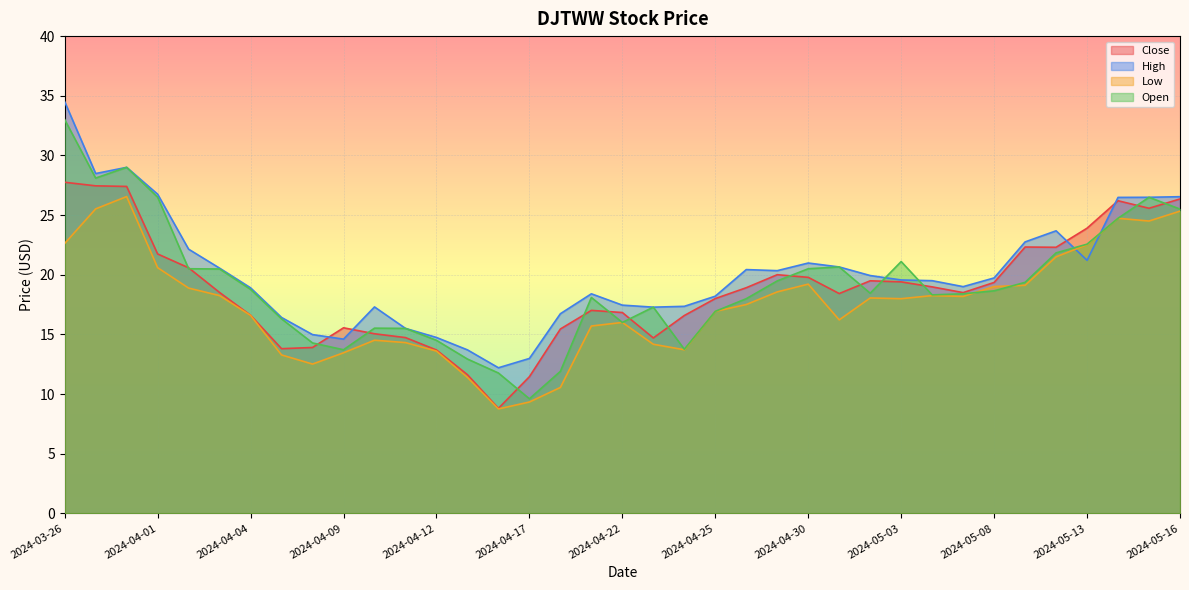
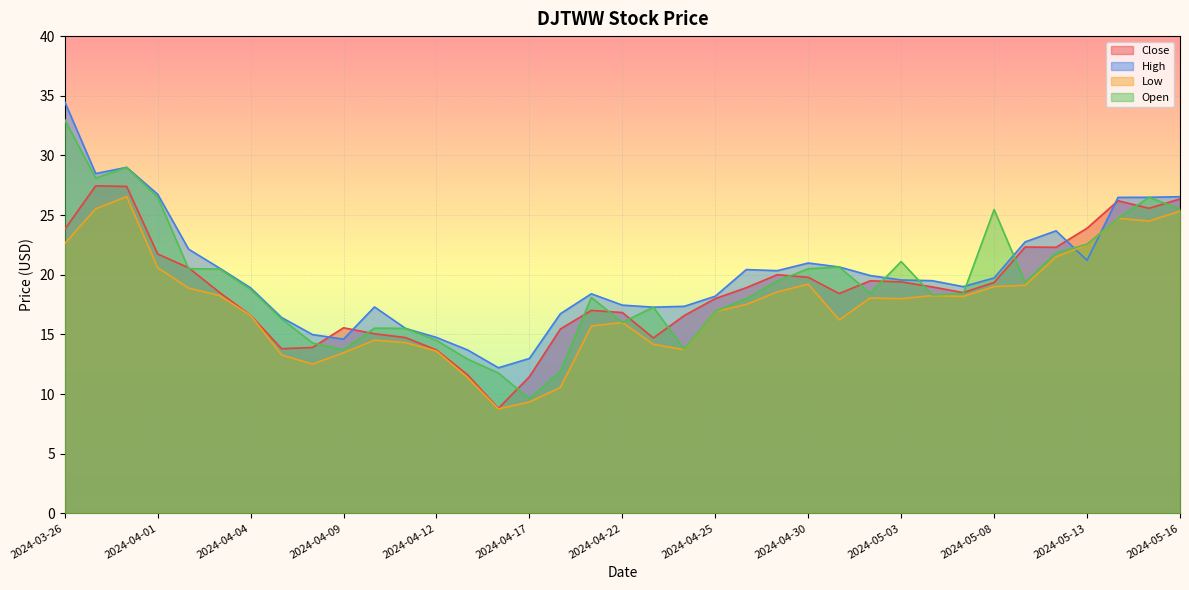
Close, 2024-03-26: 27.7 -> 23.8
Open, 2024-05-08: 18.6 -> 25.5
